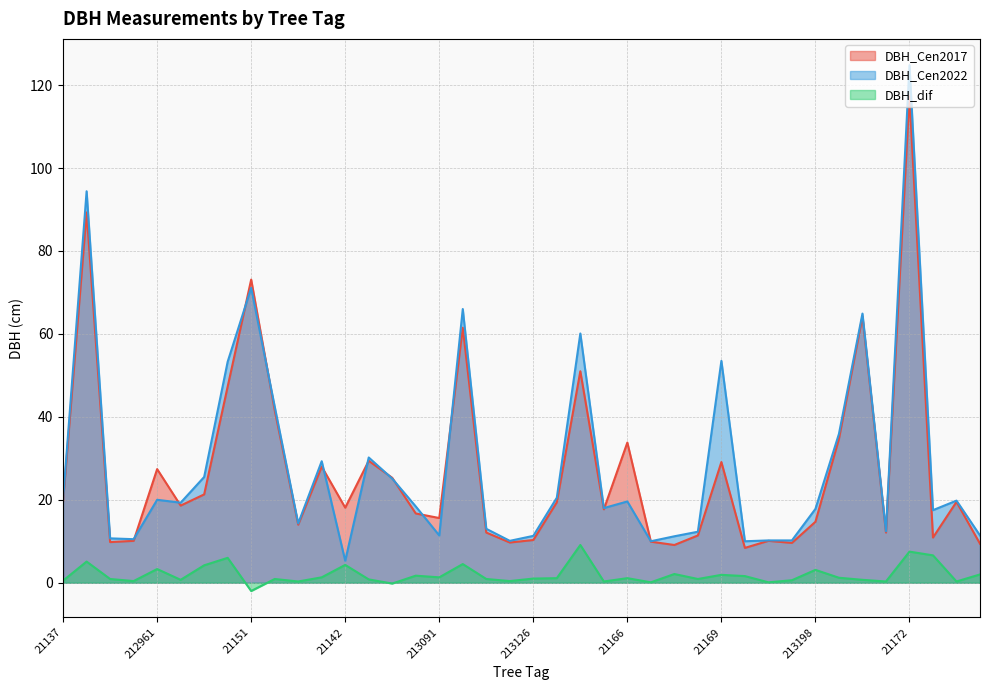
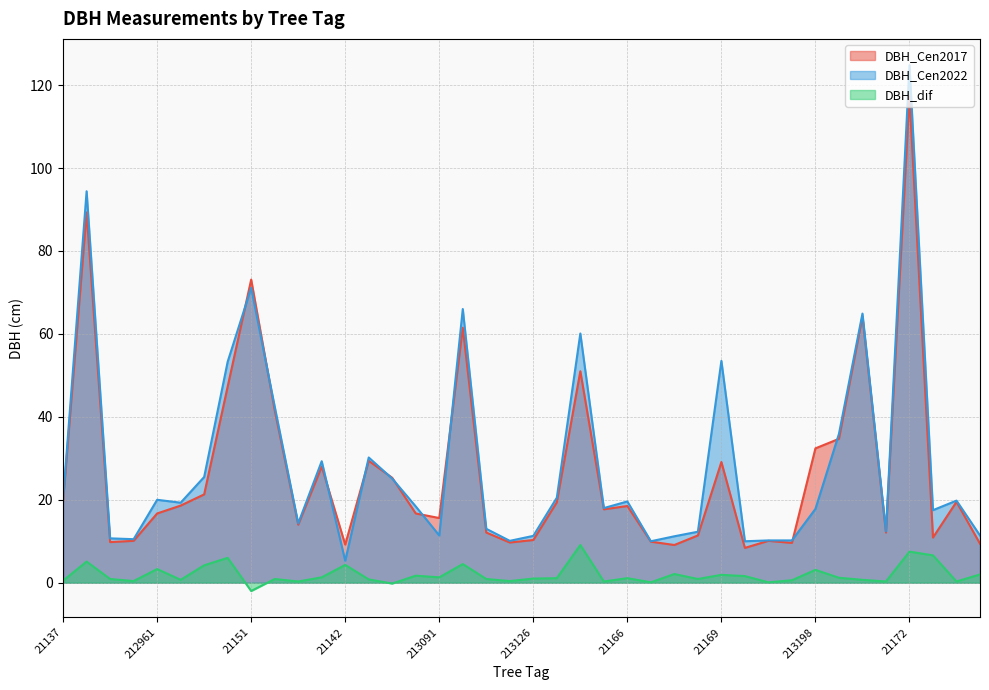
DBH_Cen2017, 212961: 27 -> 17
DBH_Cen2017, 21142: 18 -> 9
DBH_Cen2017, 21166: 34 -> 19
DBH_Cen2017, 213198: 15 -> 32
